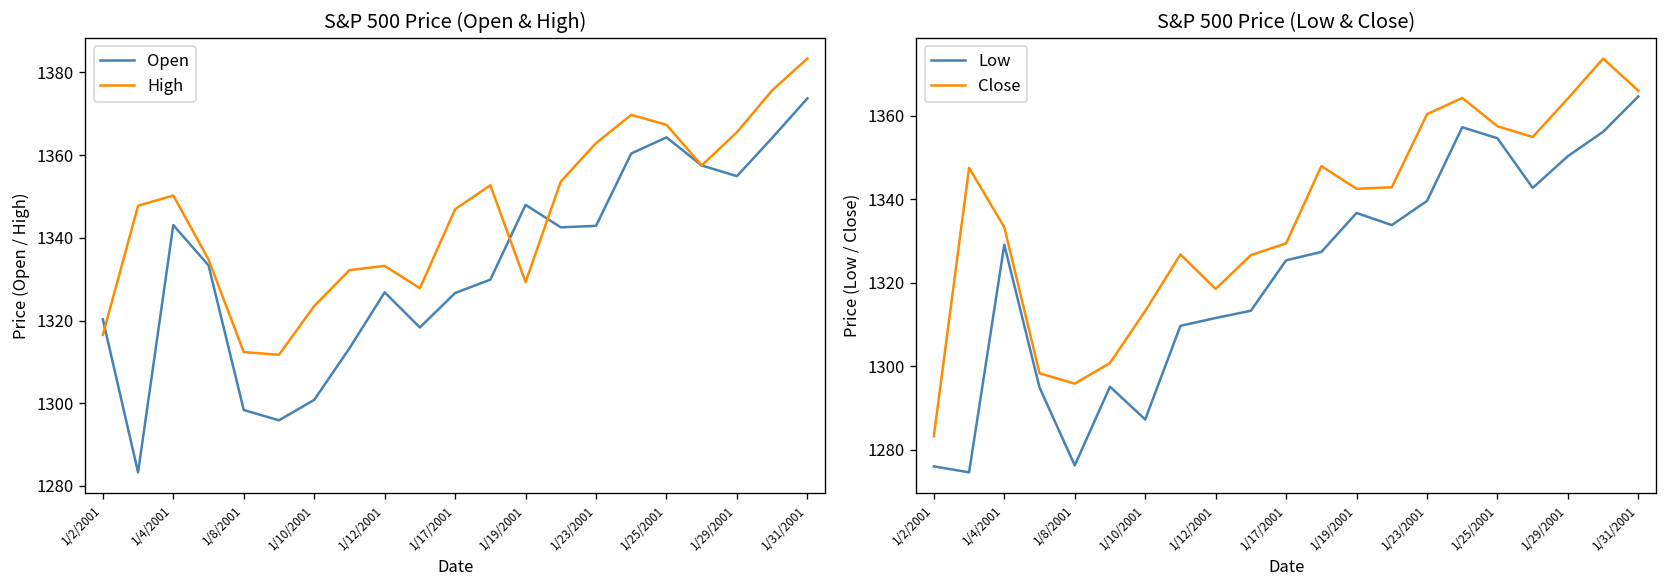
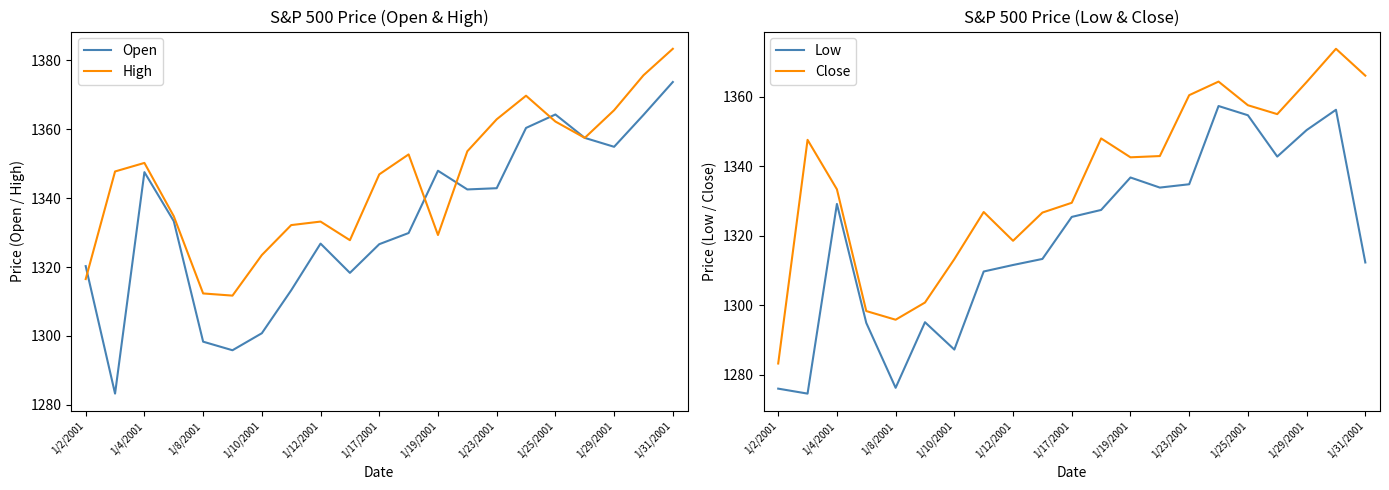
S&P 500 Price (Open & High), Open, 1/4/2001: 1343 -> 1348
S&P 500 Price (Open & High), High, 1/25/2001: 1367 -> 1362
S&P 500 Price (Low & Close), Low, 1/23/2001: 1340 -> 1335
S&P 500 Price (Low & Close), Low, 1/31/2001: 1365 -> 1312
